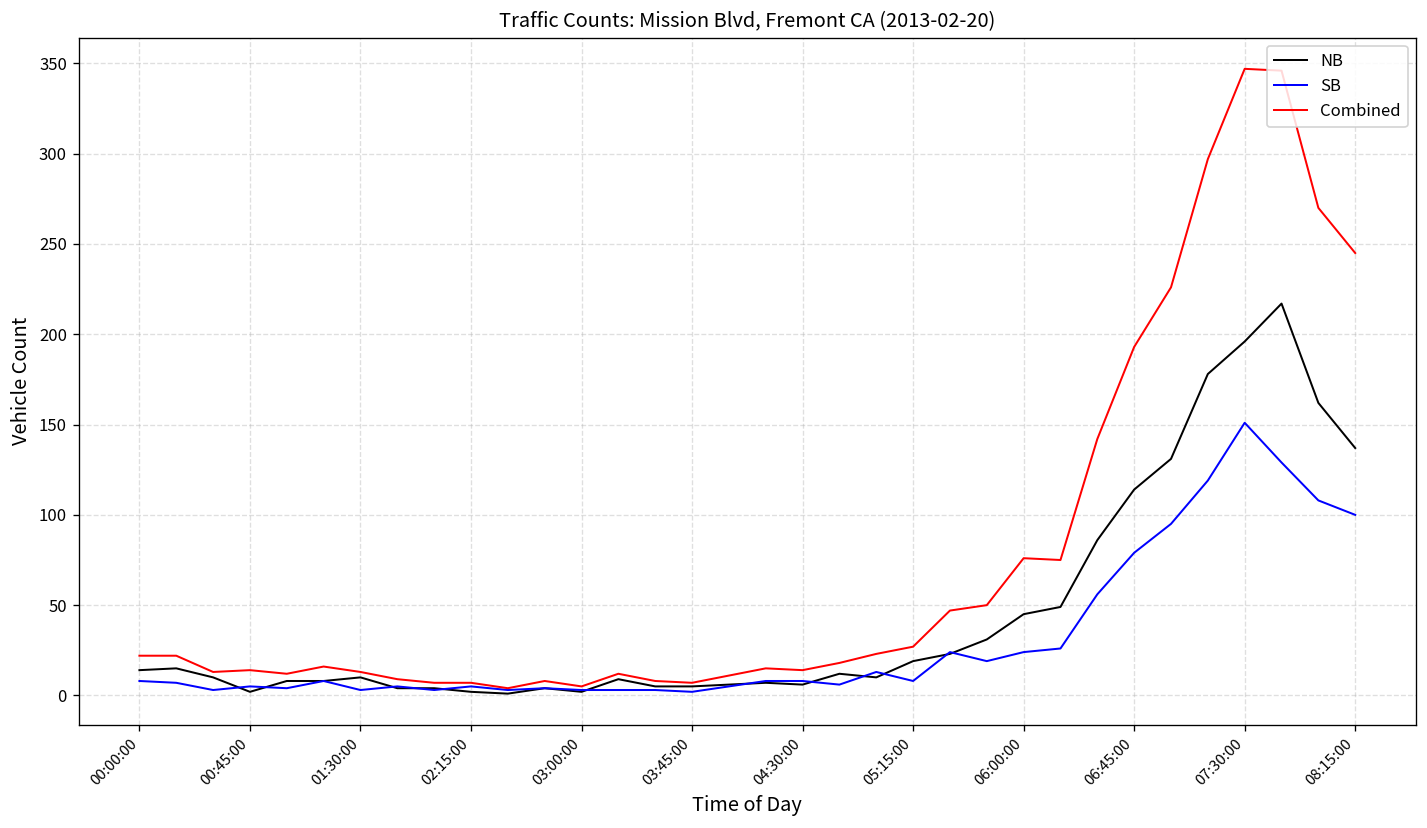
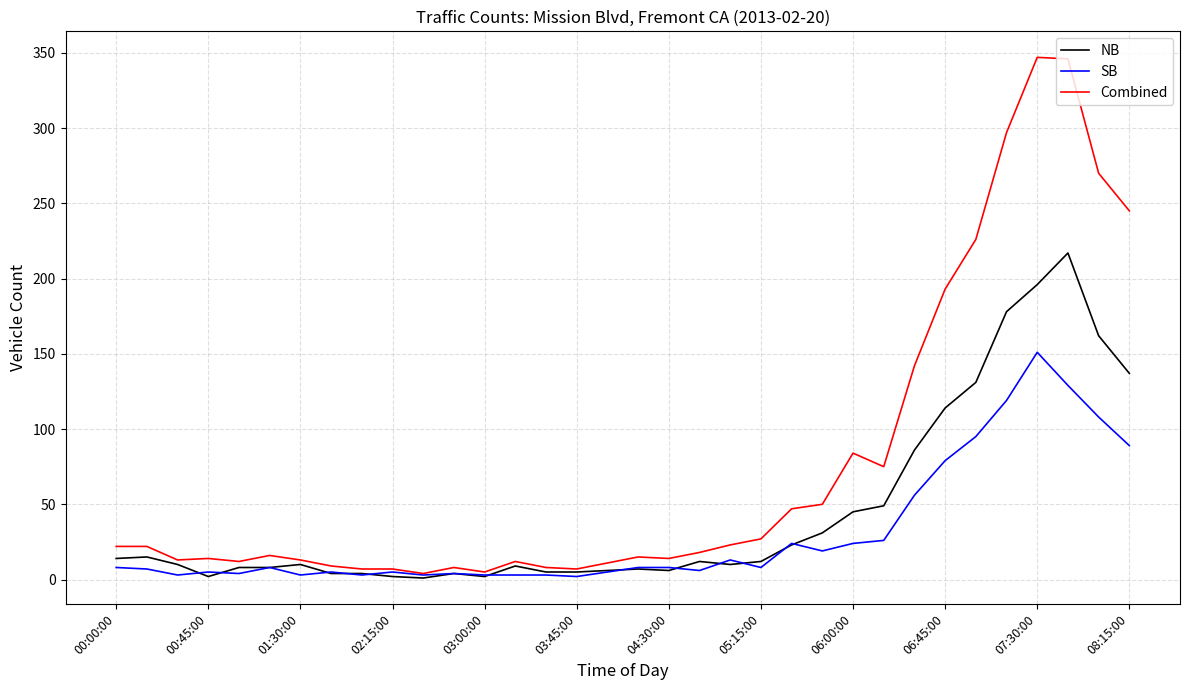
NB, 05:15:00: 19 -> 12
Combined, 06:00:00: 76 -> 84
SB, 08:15:00: 100 -> 89
